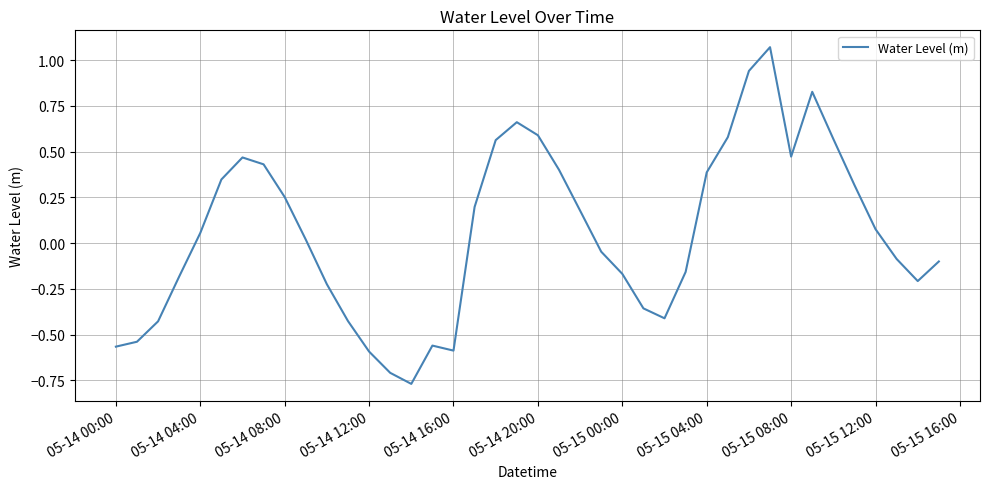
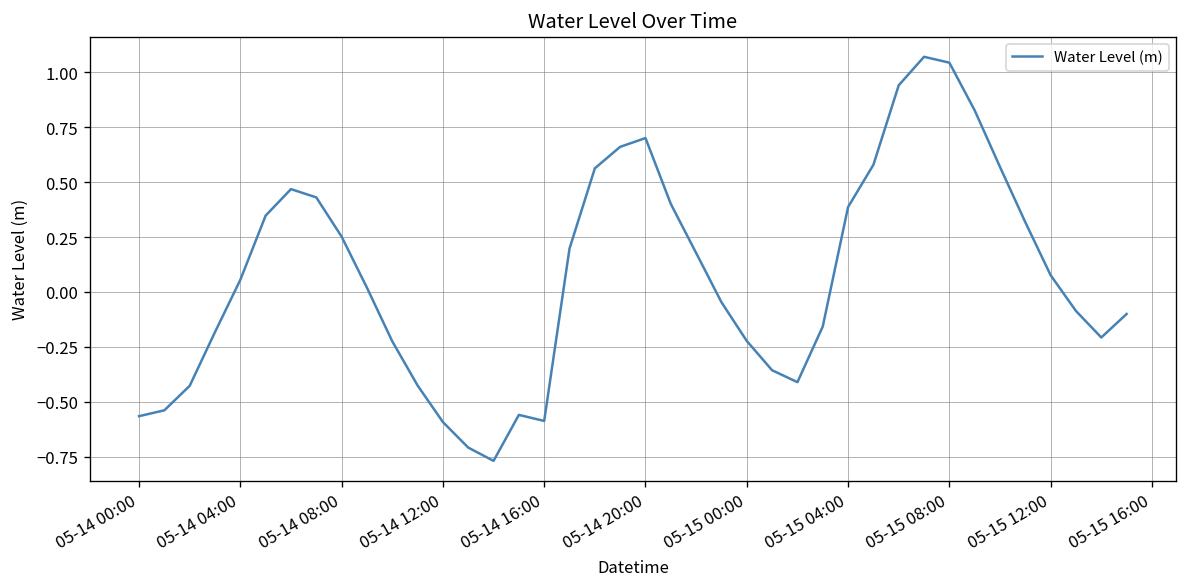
05-14 20:00: 0.59 -> 0.70
05-15 00:00: -0.17 -> -0.22
05-15 08:00: 0.47 -> 1.04
